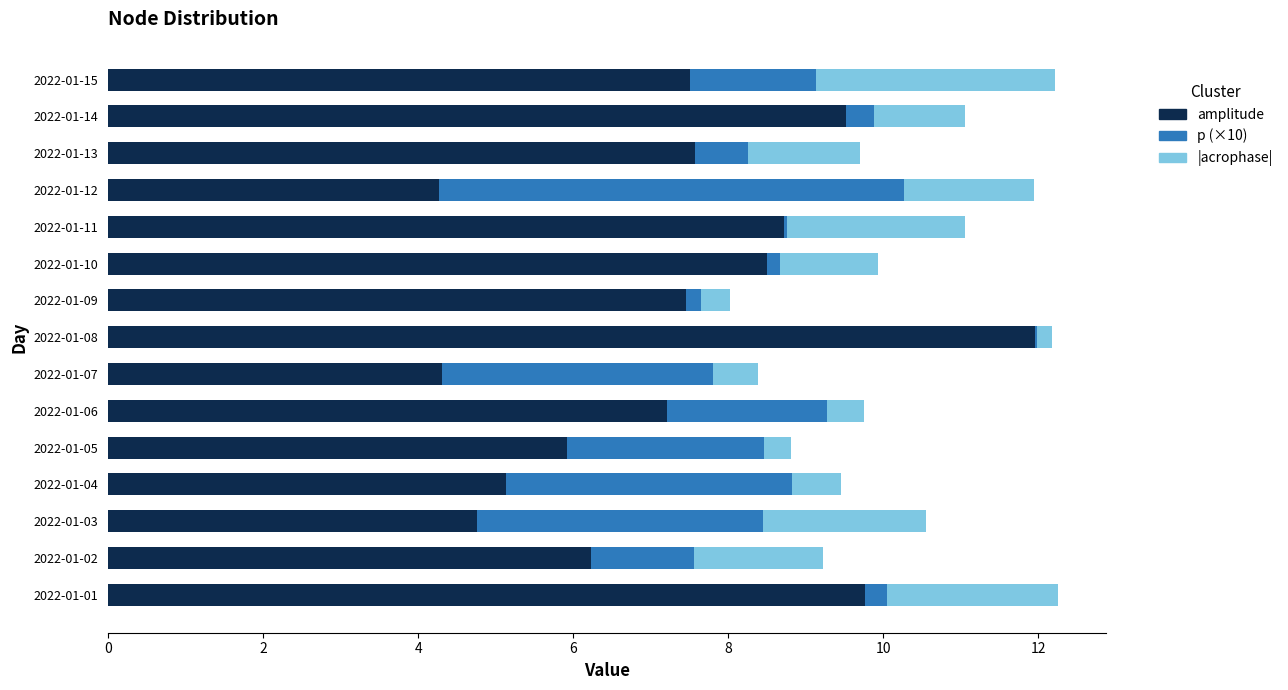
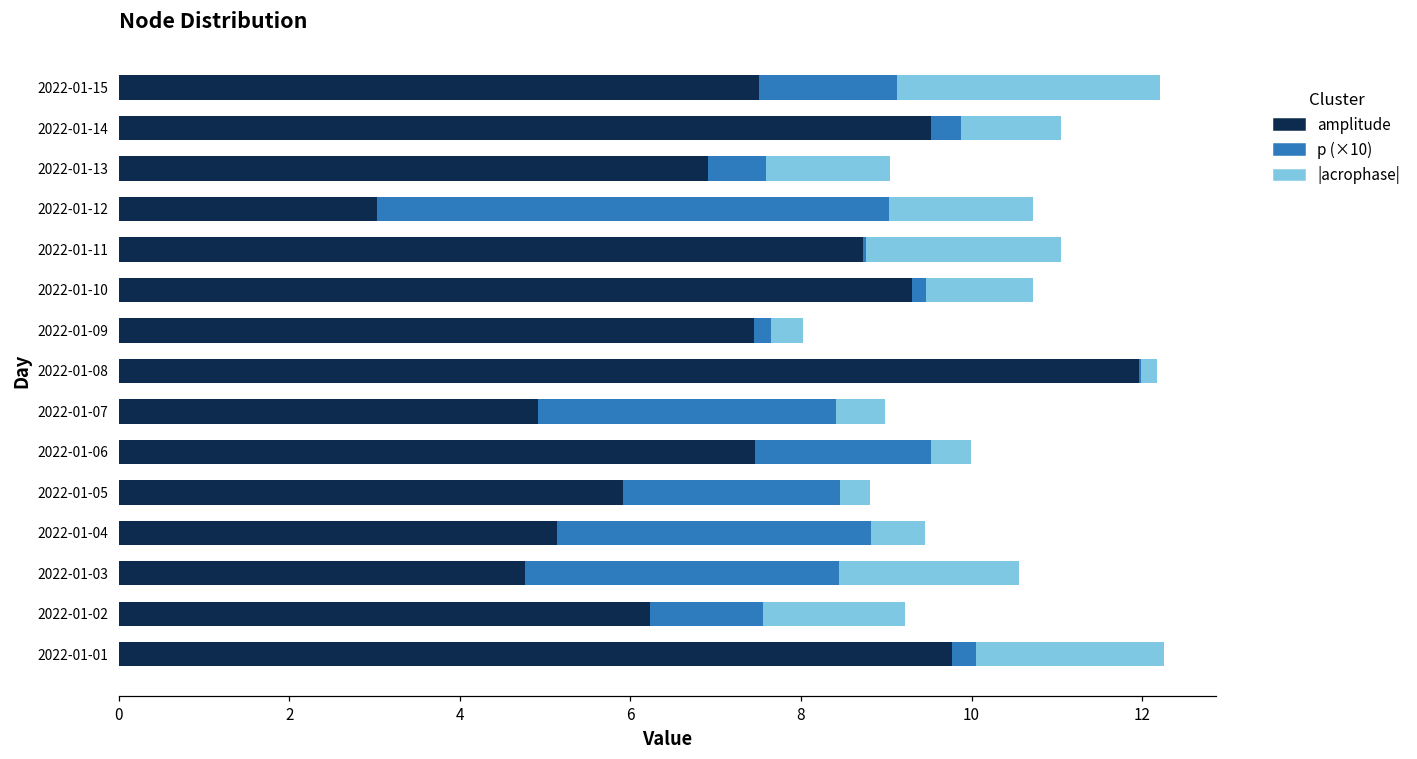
amplitude, 2022-01-13: 7.6 -> 6.9
amplitude, 2022-01-12: 4.3 -> 3.0
amplitude, 2022-01-10: 8.5 -> 9.3
amplitude, 2022-01-07: 4.3 -> 4.9
amplitude, 2022-01-06: 7.2 -> 7.5
